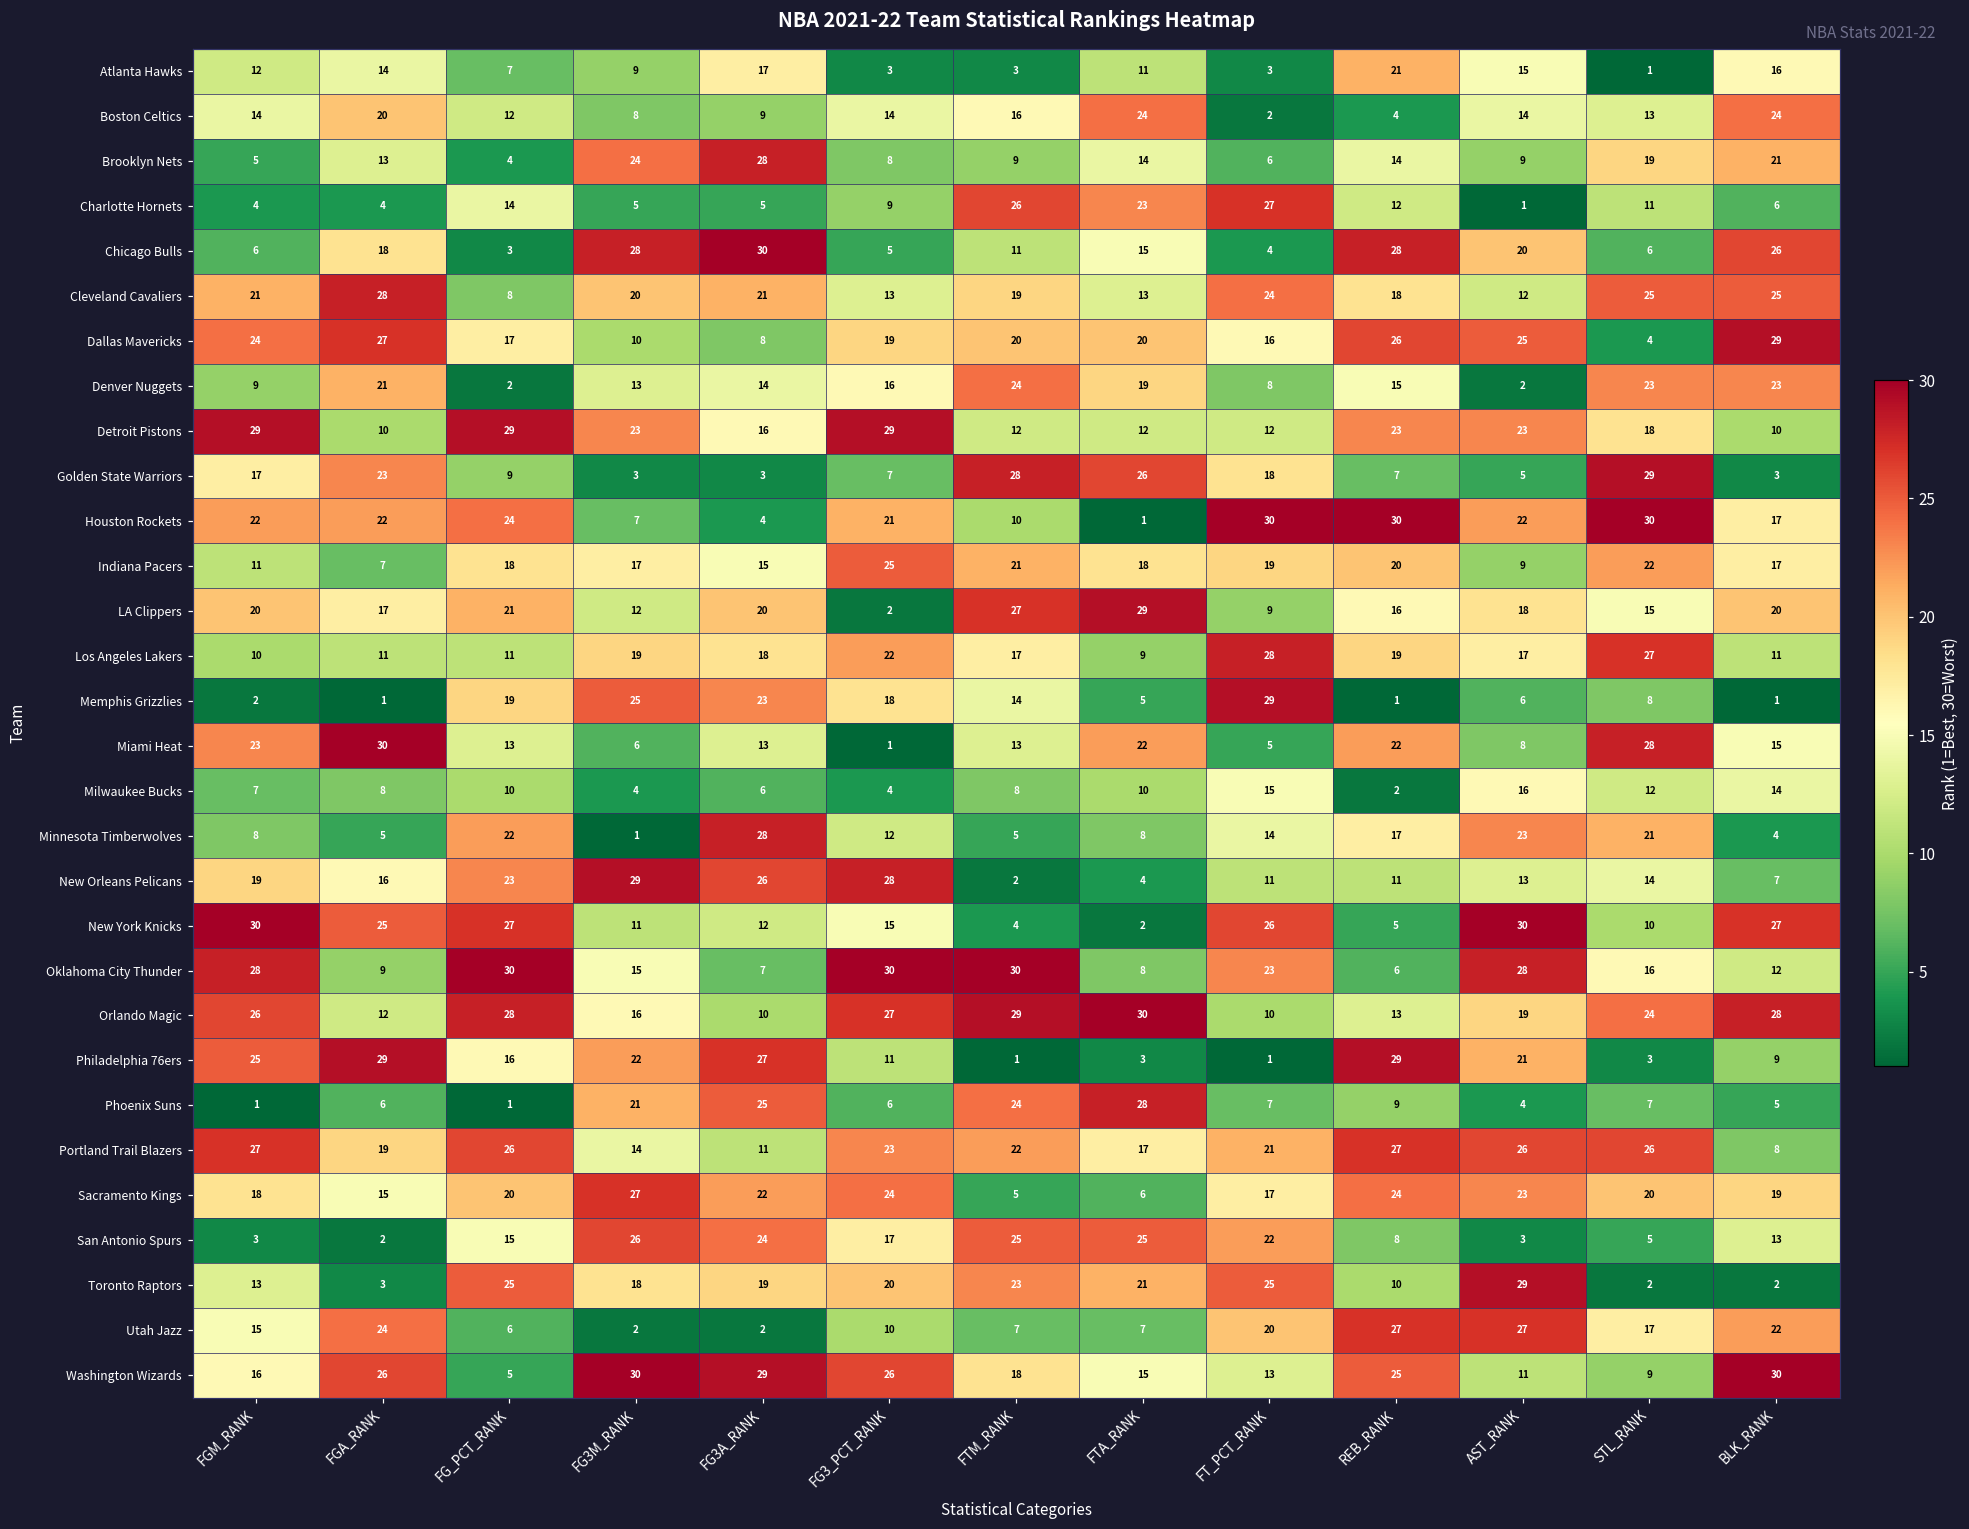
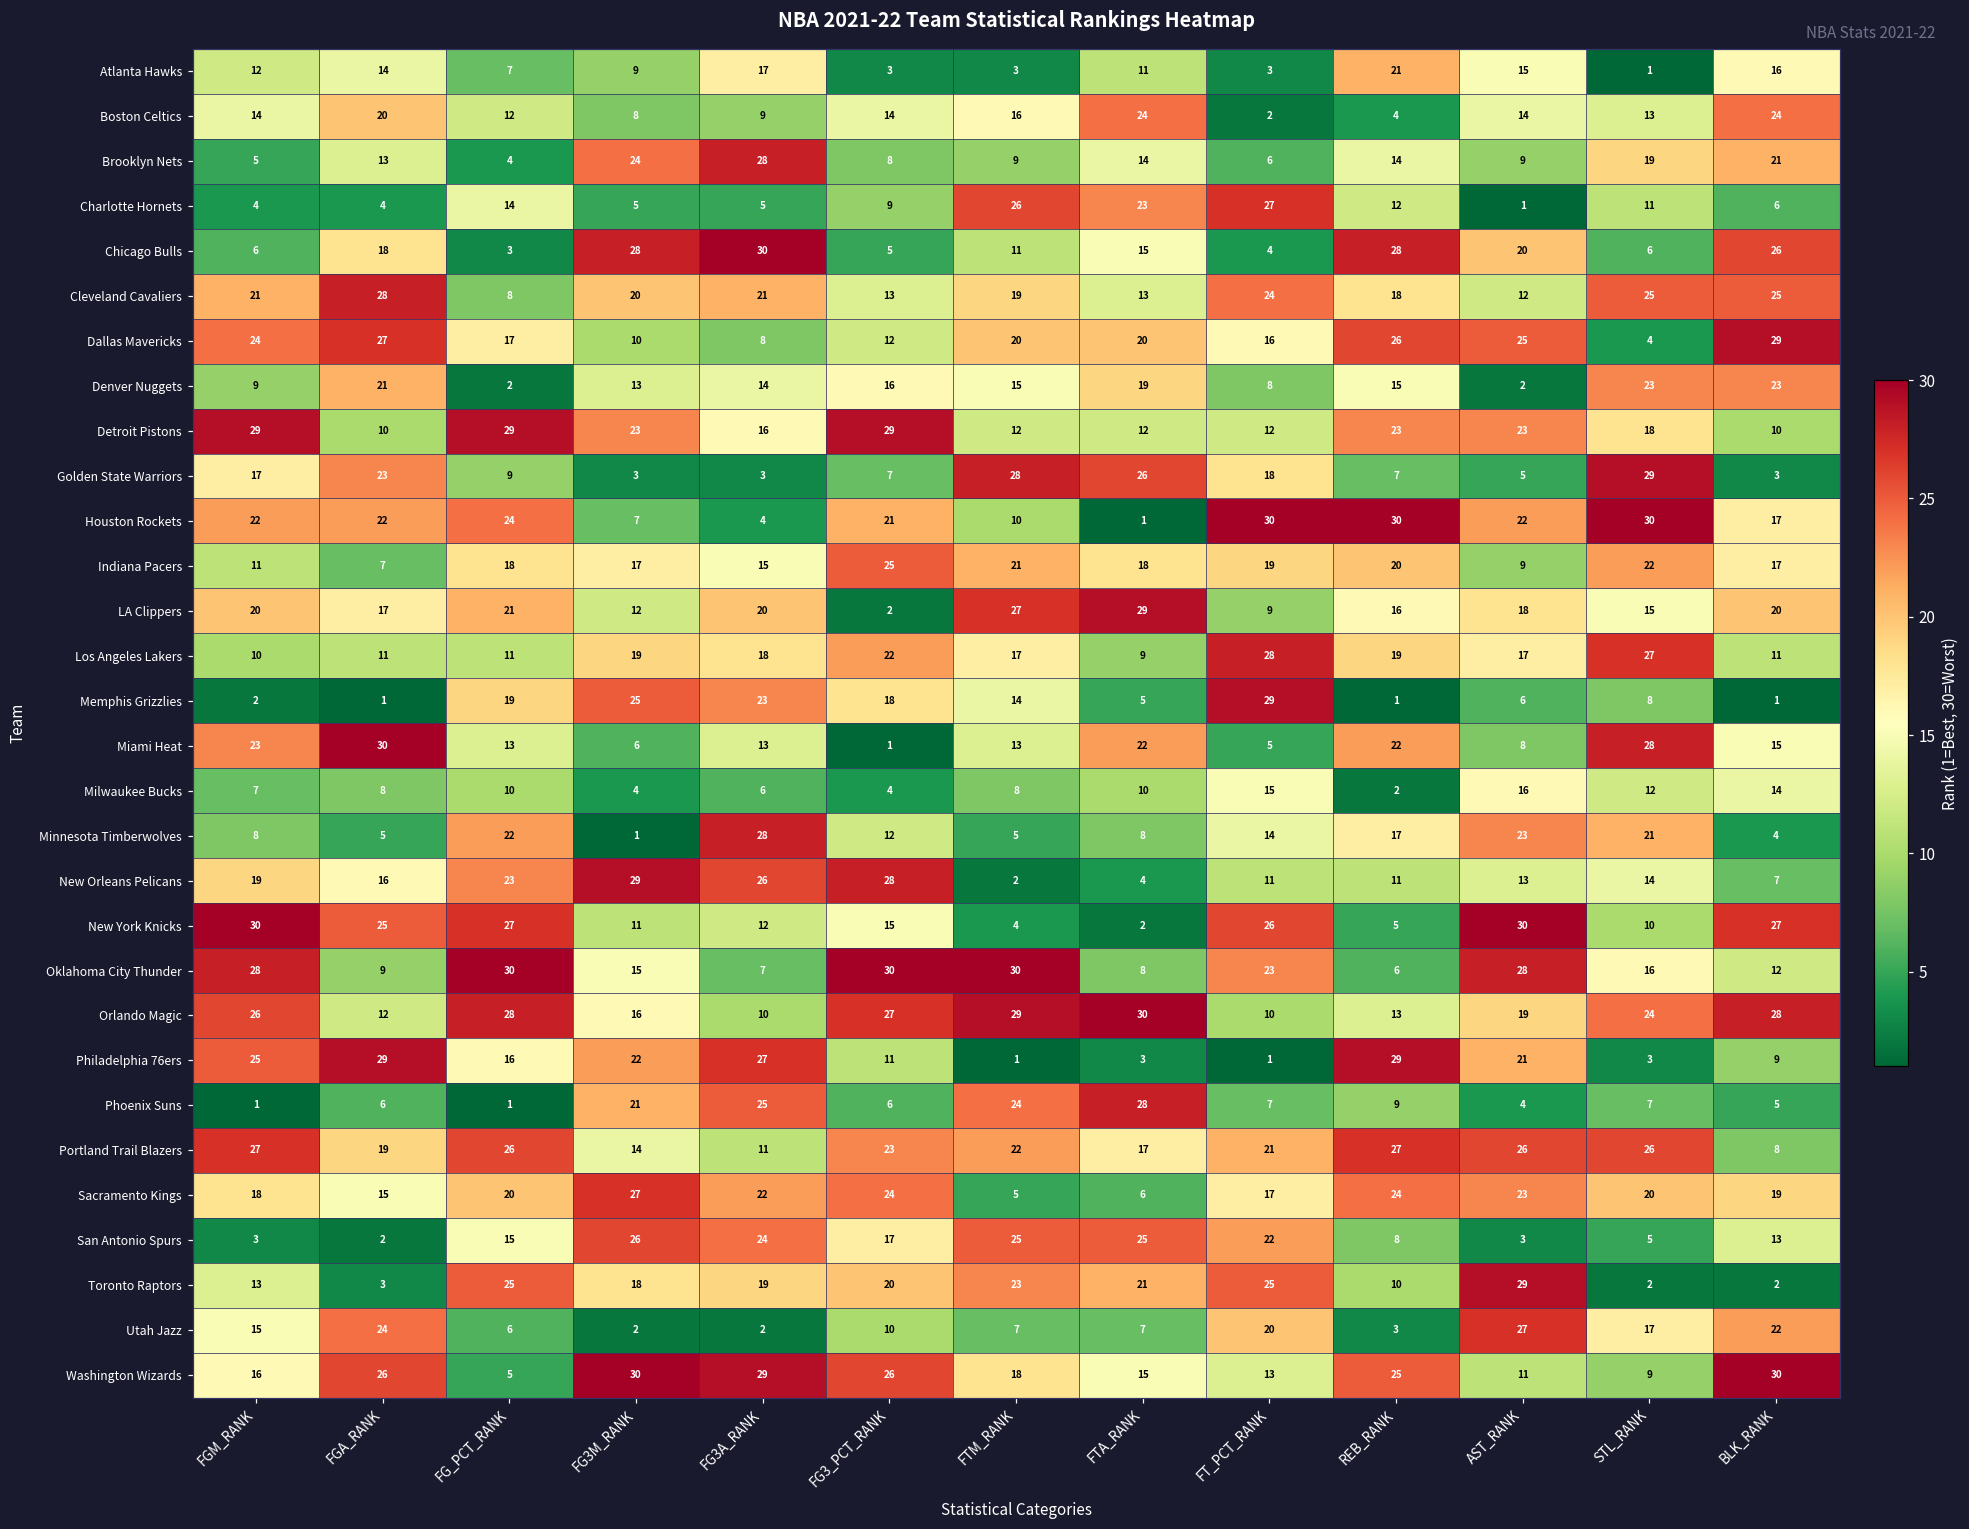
Dallas Mavericks, FG3_PCT_RANK: 19 -> 12
Denver Nuggets, FTM_RANK: 24 -> 15
Utah Jazz, REB_RANK: 27 -> 3
